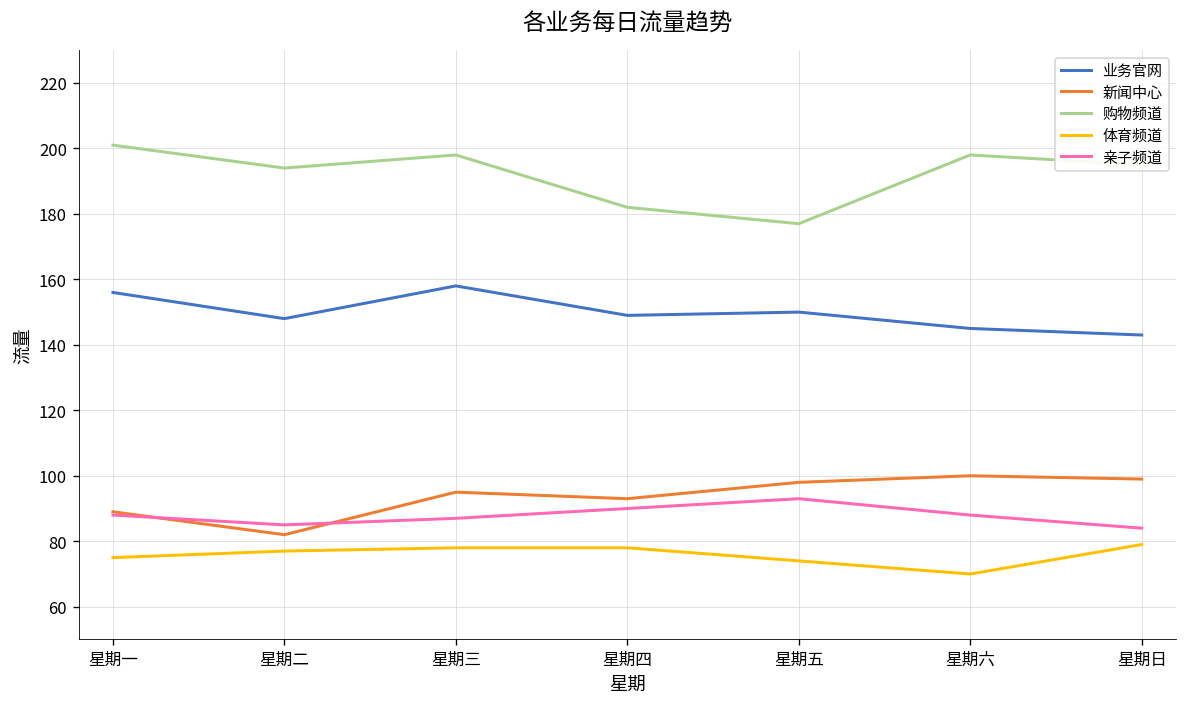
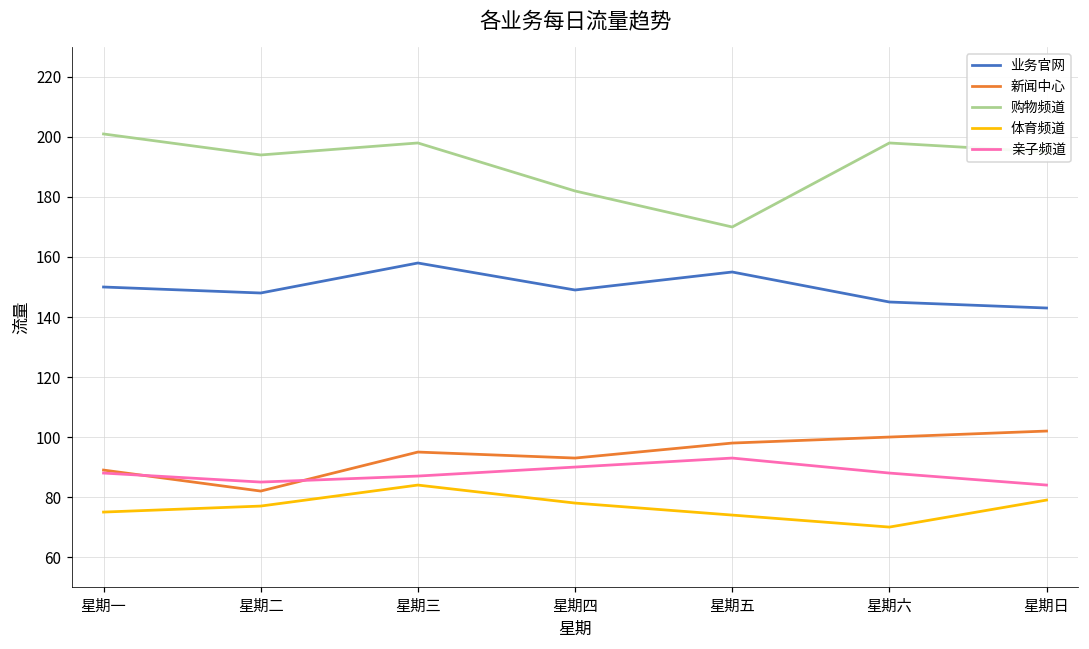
业务官网, 星期一: 156 -> 150
体育频道, 星期三: 78 -> 84
业务官网, 星期五: 150 -> 155
购物频道, 星期五: 177 -> 170
新闻中心, 星期日: 99 -> 102
